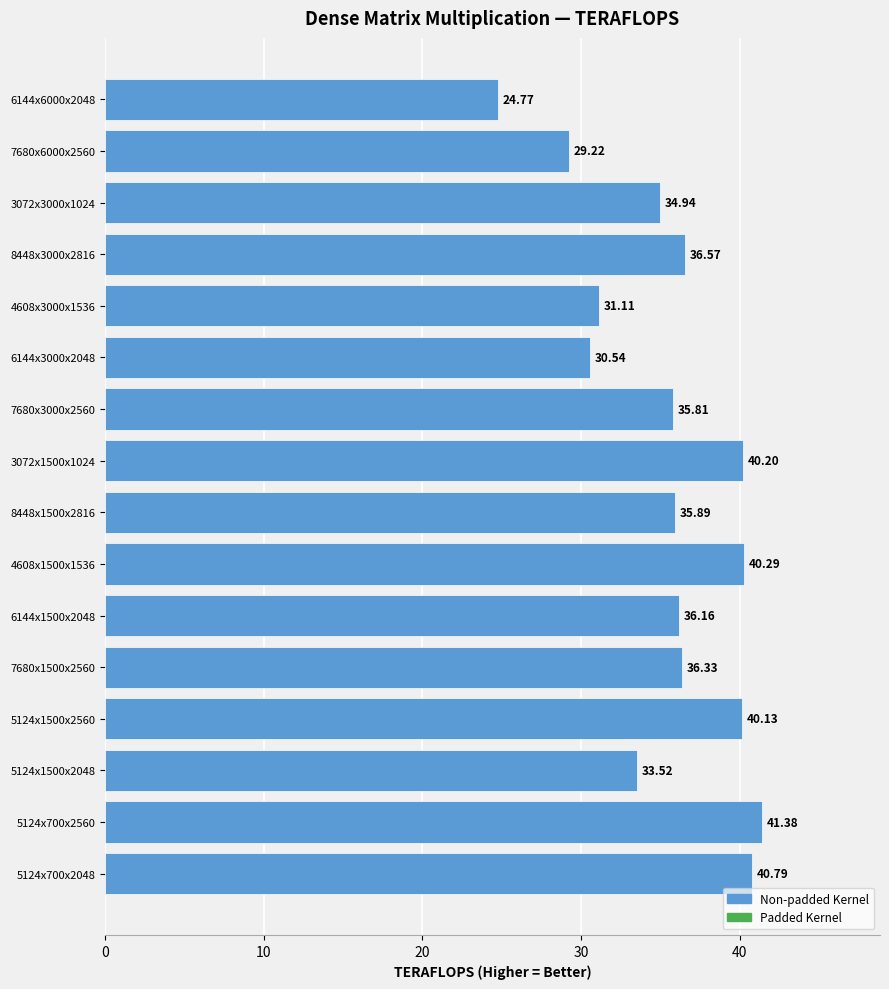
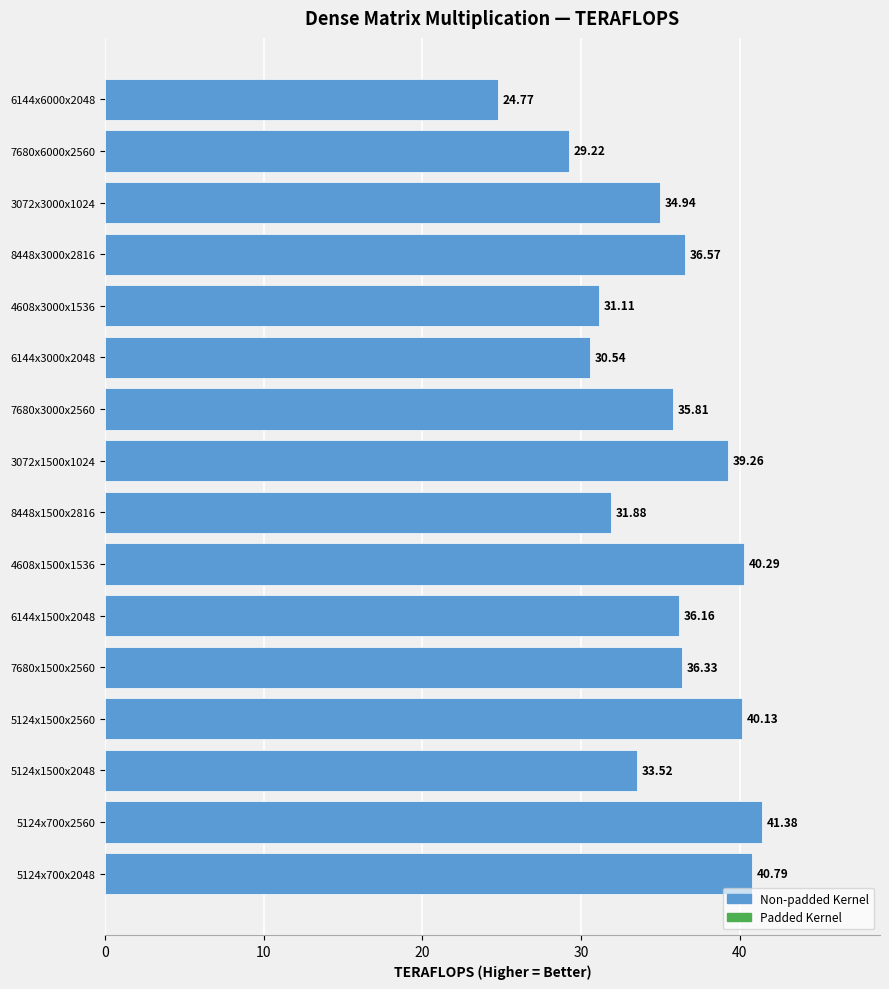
3072x1500x1024: 40.20 -> 39.26
8448x1500x2816: 35.89 -> 31.88
